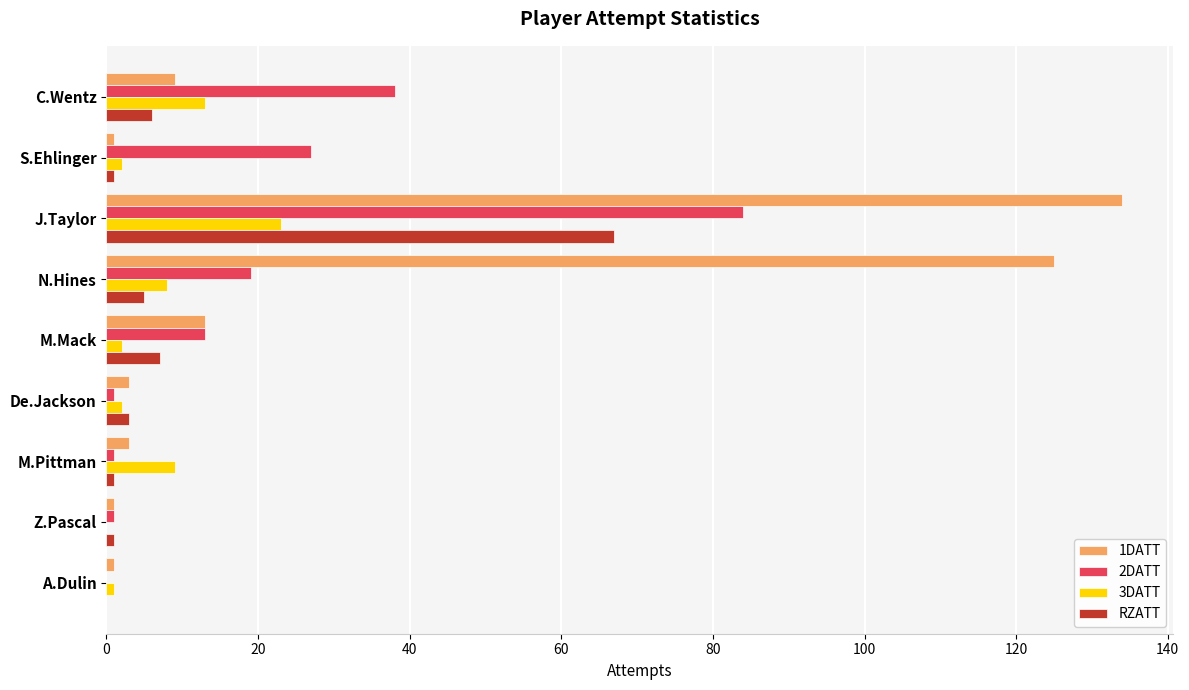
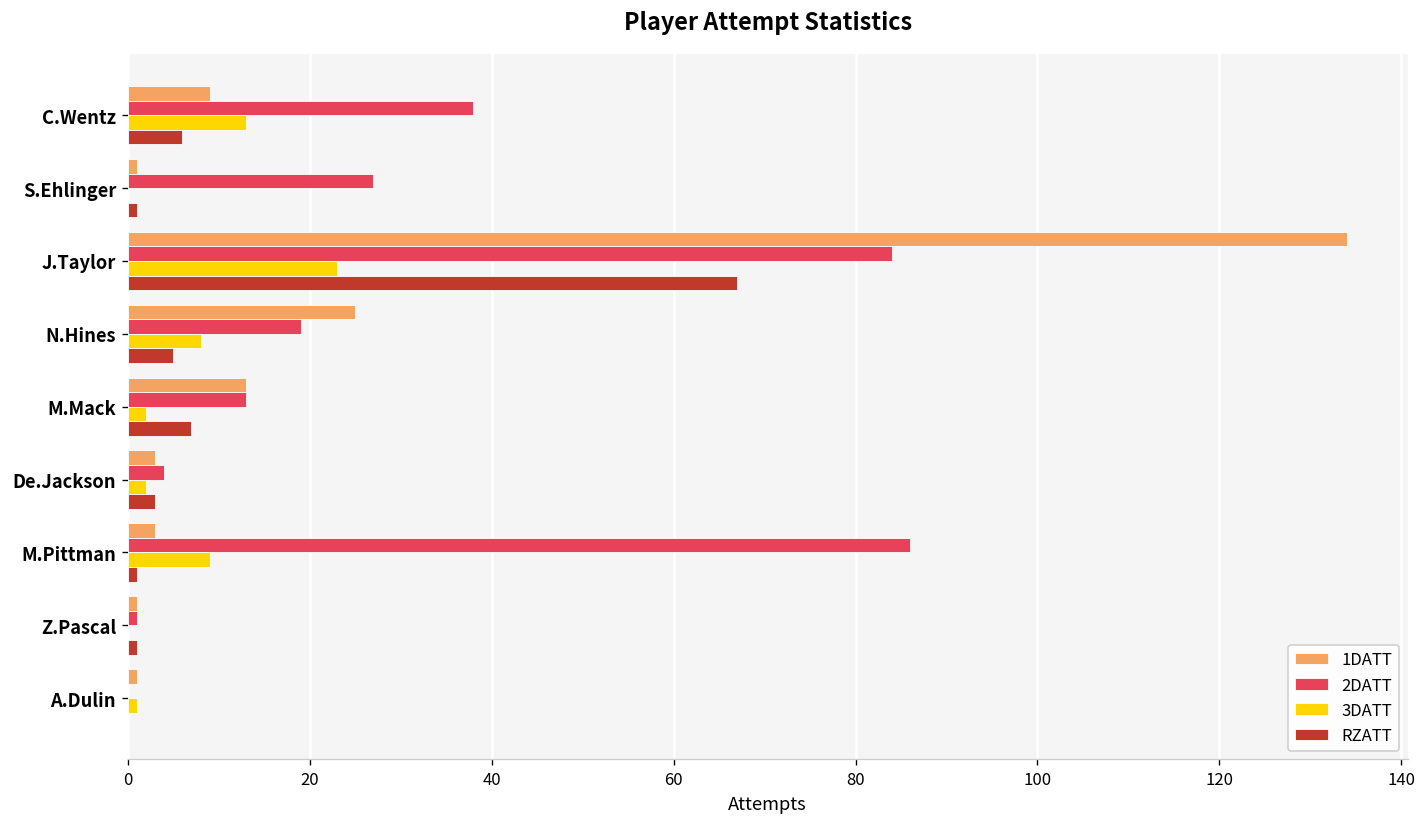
3DATT, S.Ehlinger: 2 -> 0
1DATT, N.Hines: 125 -> 25
2DATT, De.Jackson: 1 -> 4
2DATT, M.Pittman: 1 -> 86
